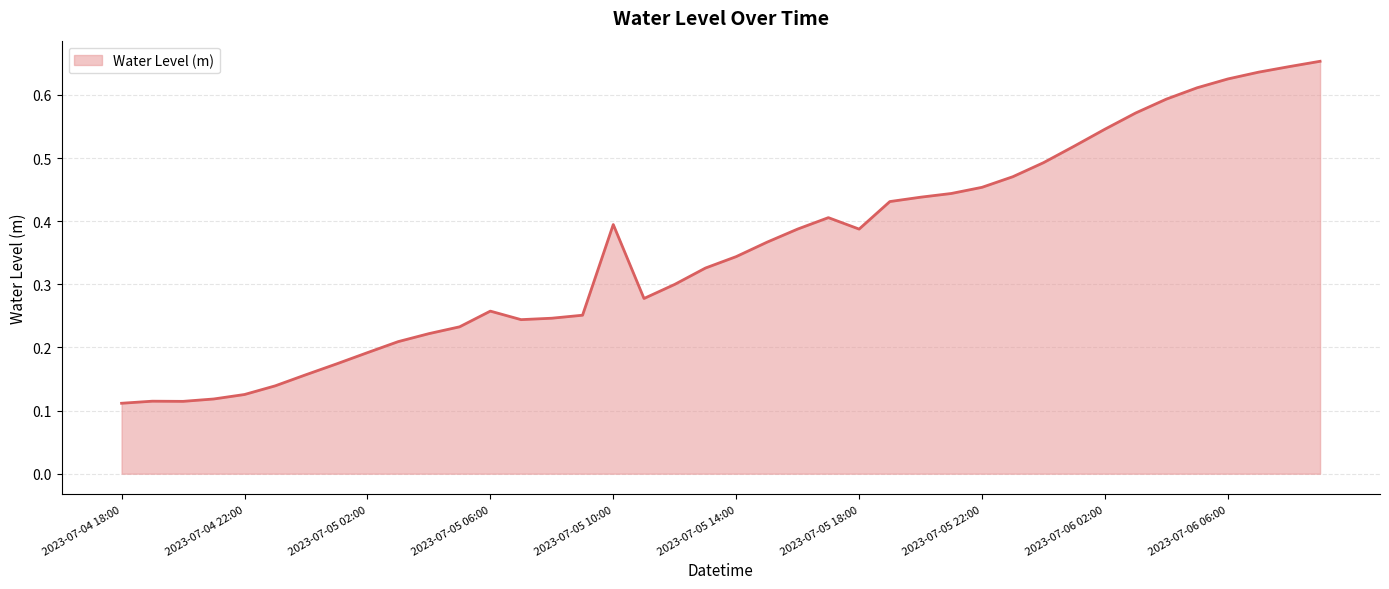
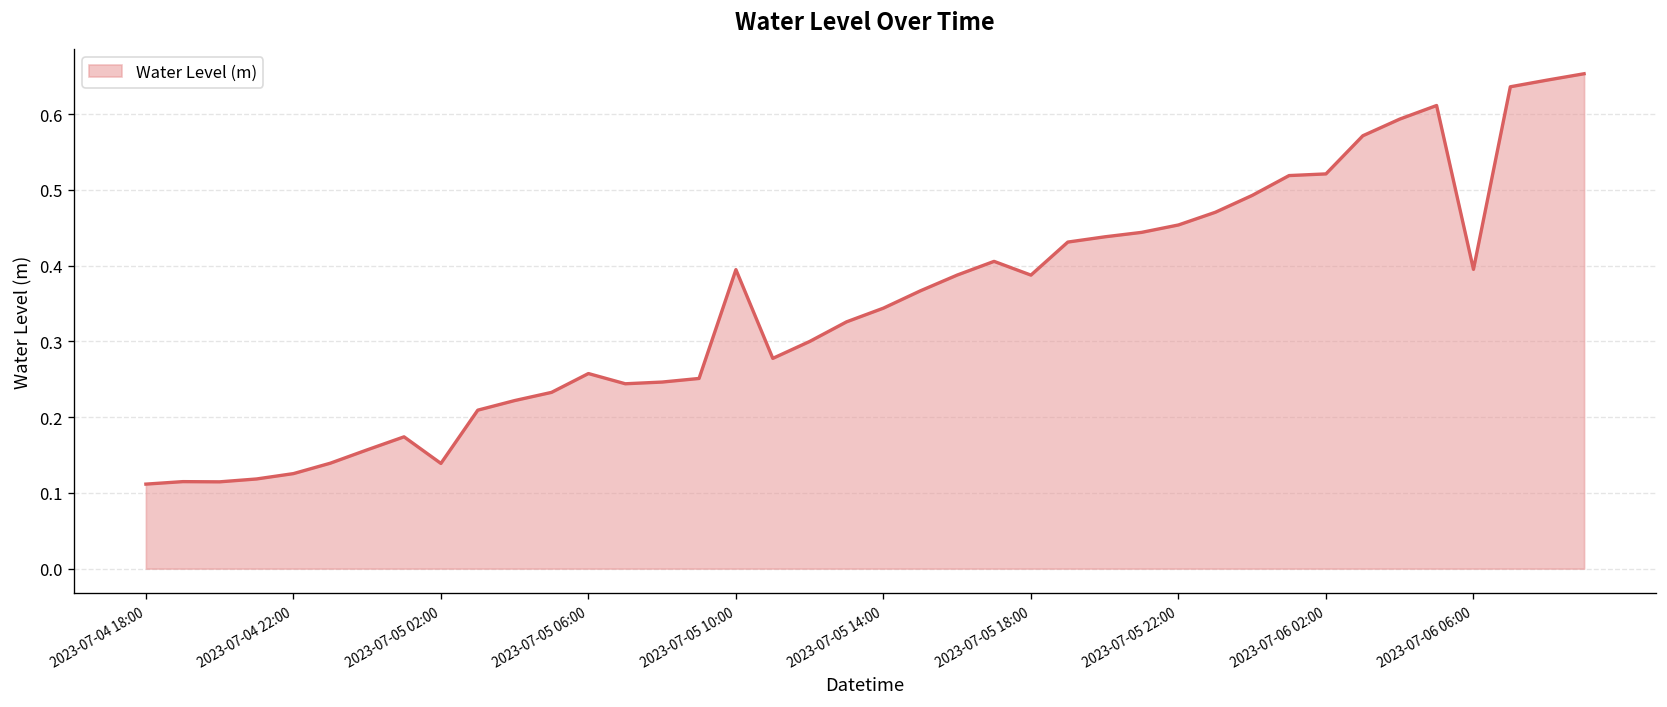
2023-07-05 02:00: 0.19 -> 0.14
2023-07-06 02:00: 0.55 -> 0.52
2023-07-06 06:00: 0.63 -> 0.40
